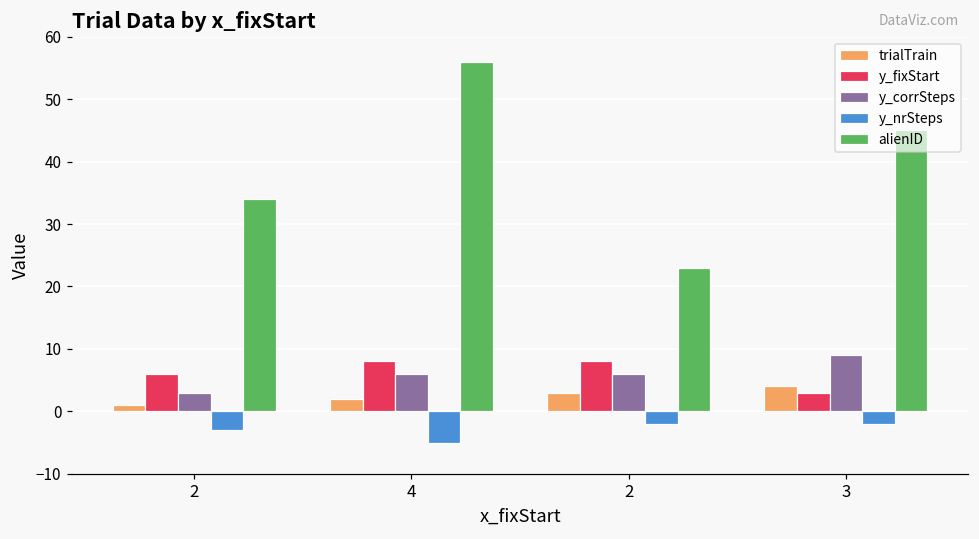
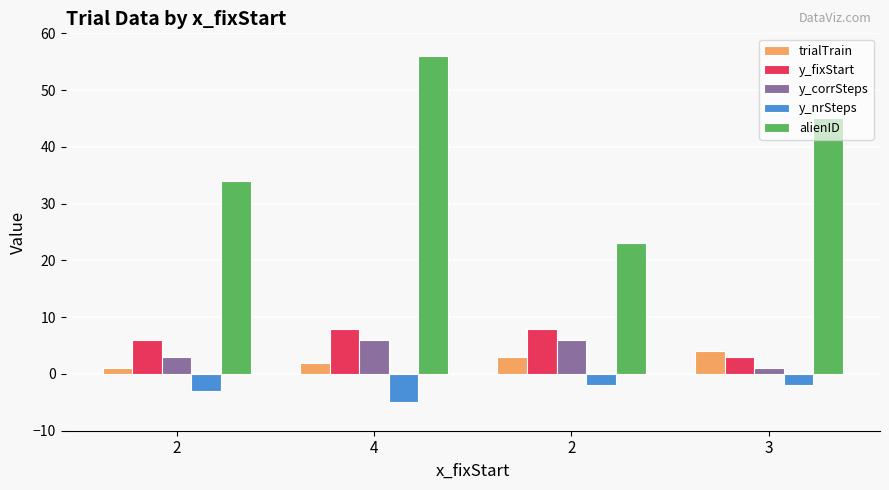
y_corrSteps, 3: 9 -> 1
